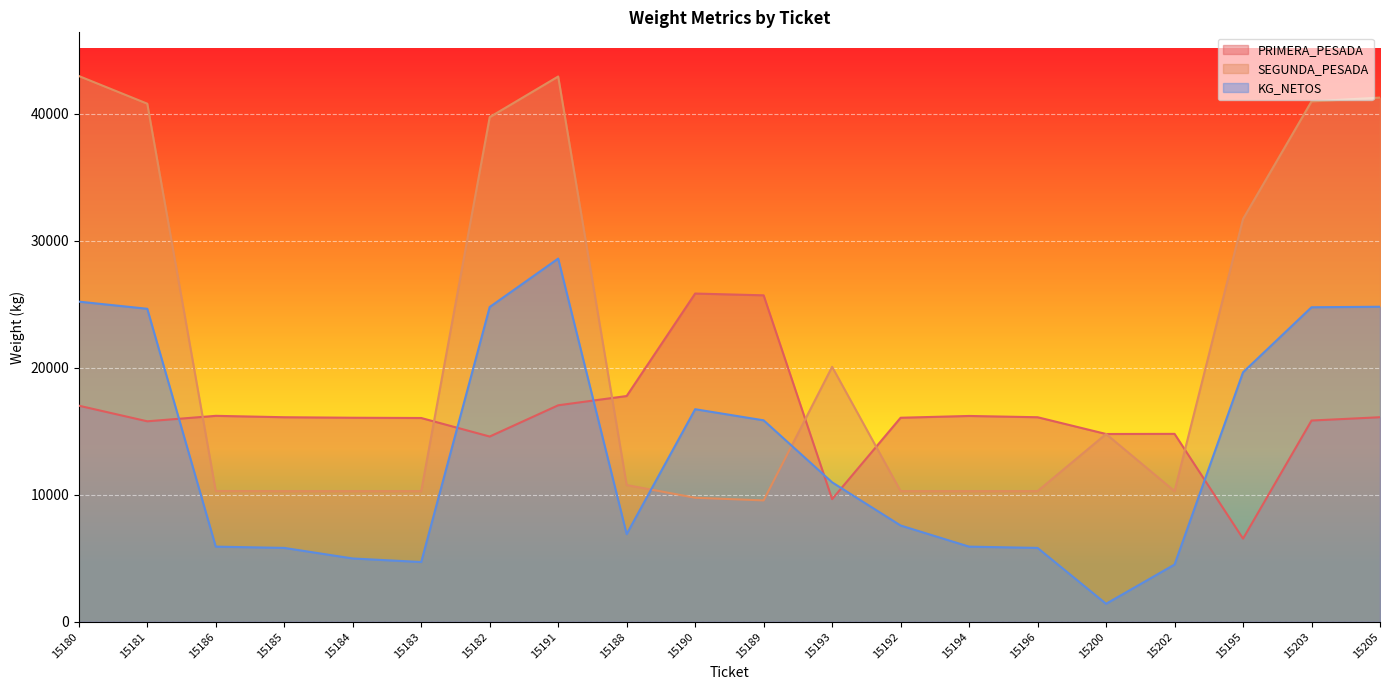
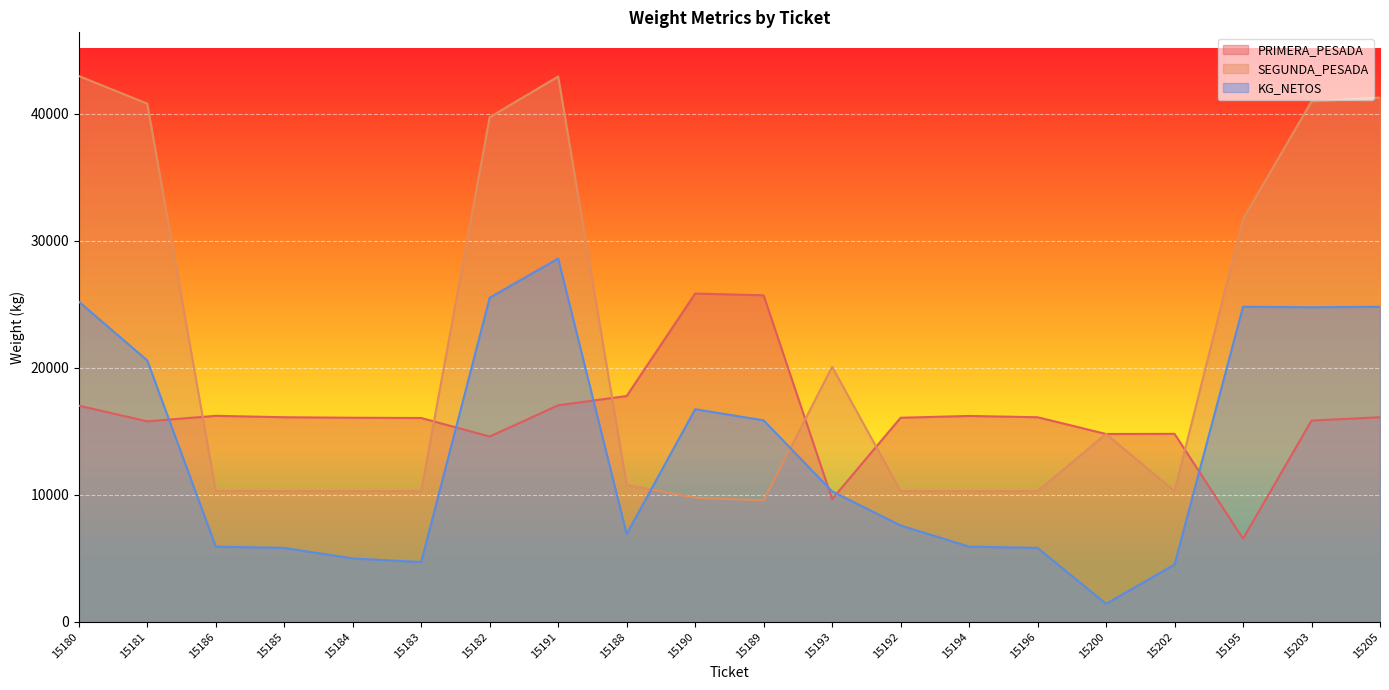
KG_NETOS, 15181: 24700 -> 20600
KG_NETOS, 15182: 24800 -> 25500
KG_NETOS, 15193: 11000 -> 10300
KG_NETOS, 15195: 19600 -> 24800
